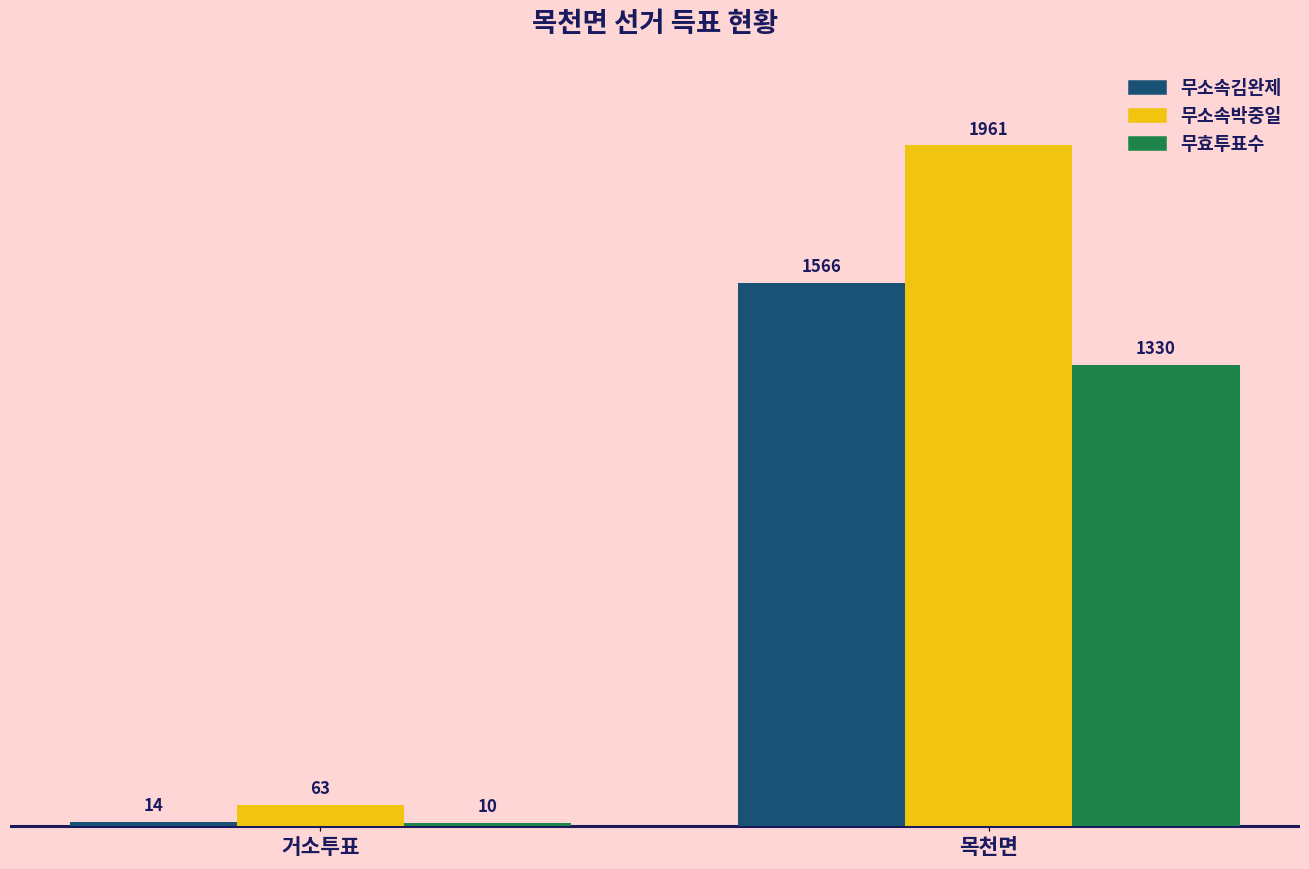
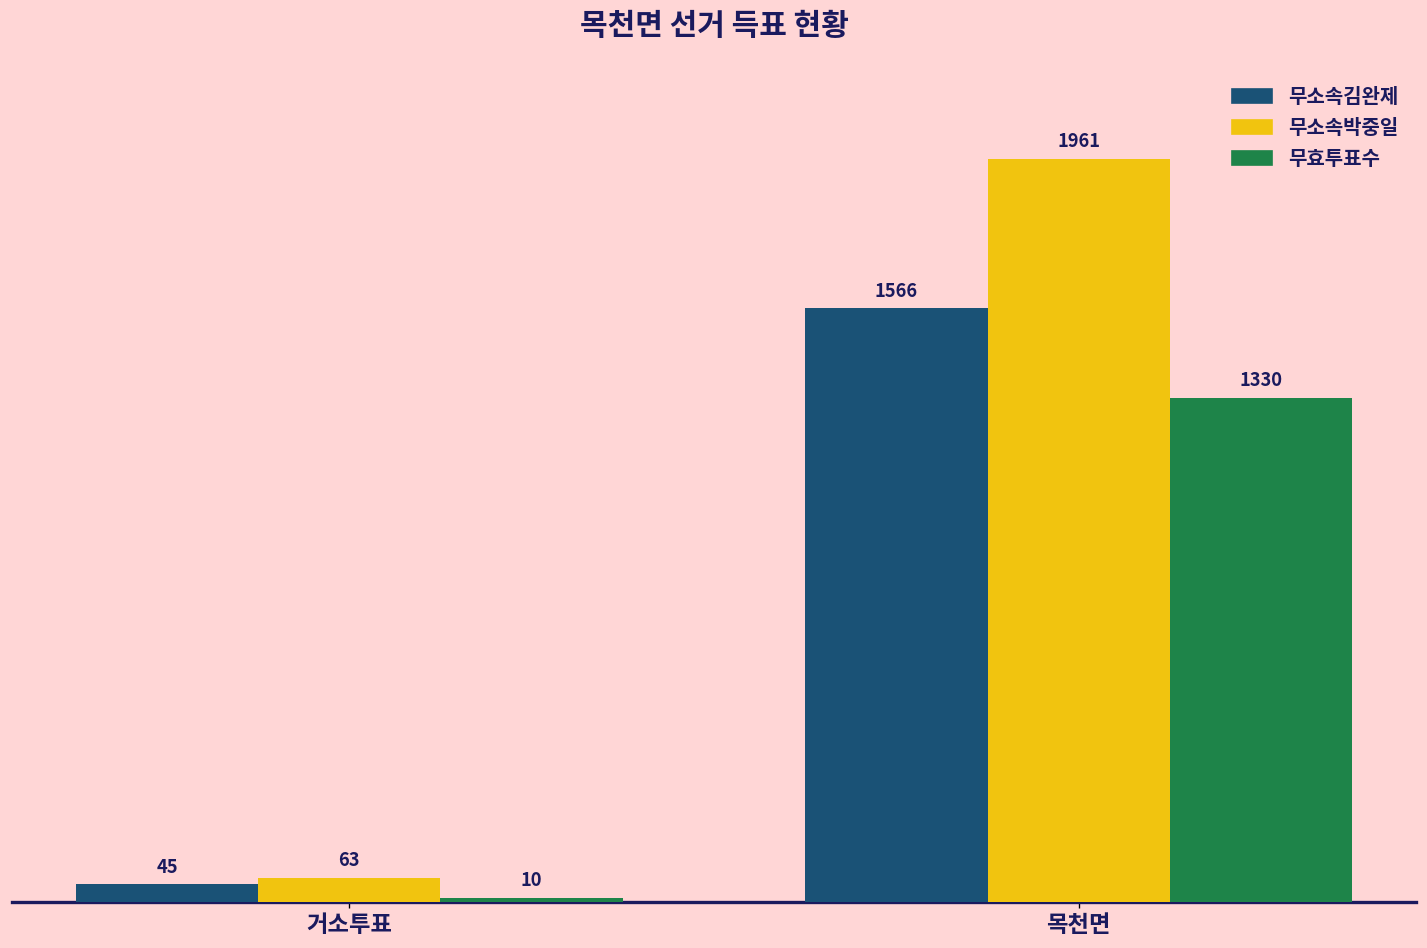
무소속김완제, 거소투표: 14 -> 45
